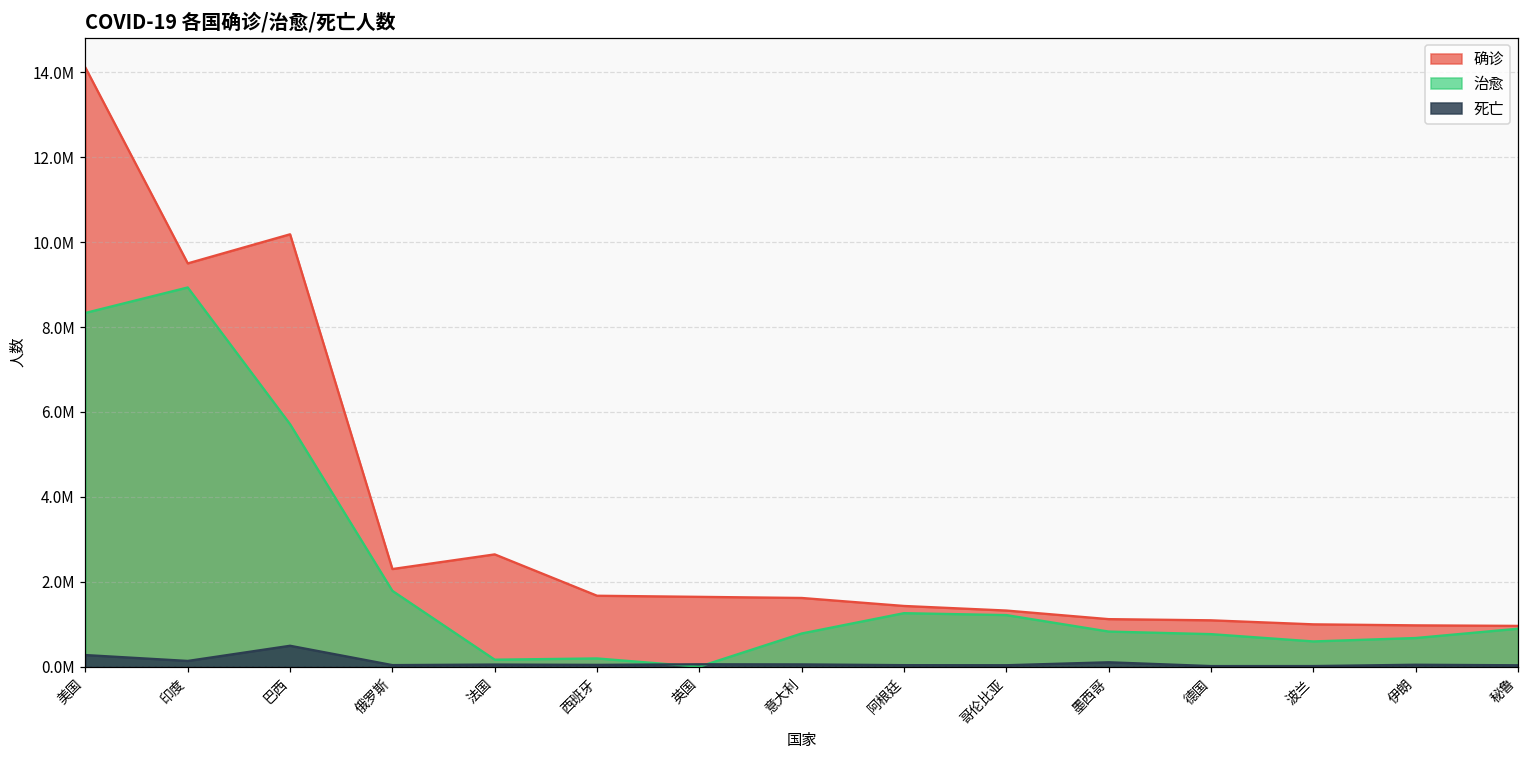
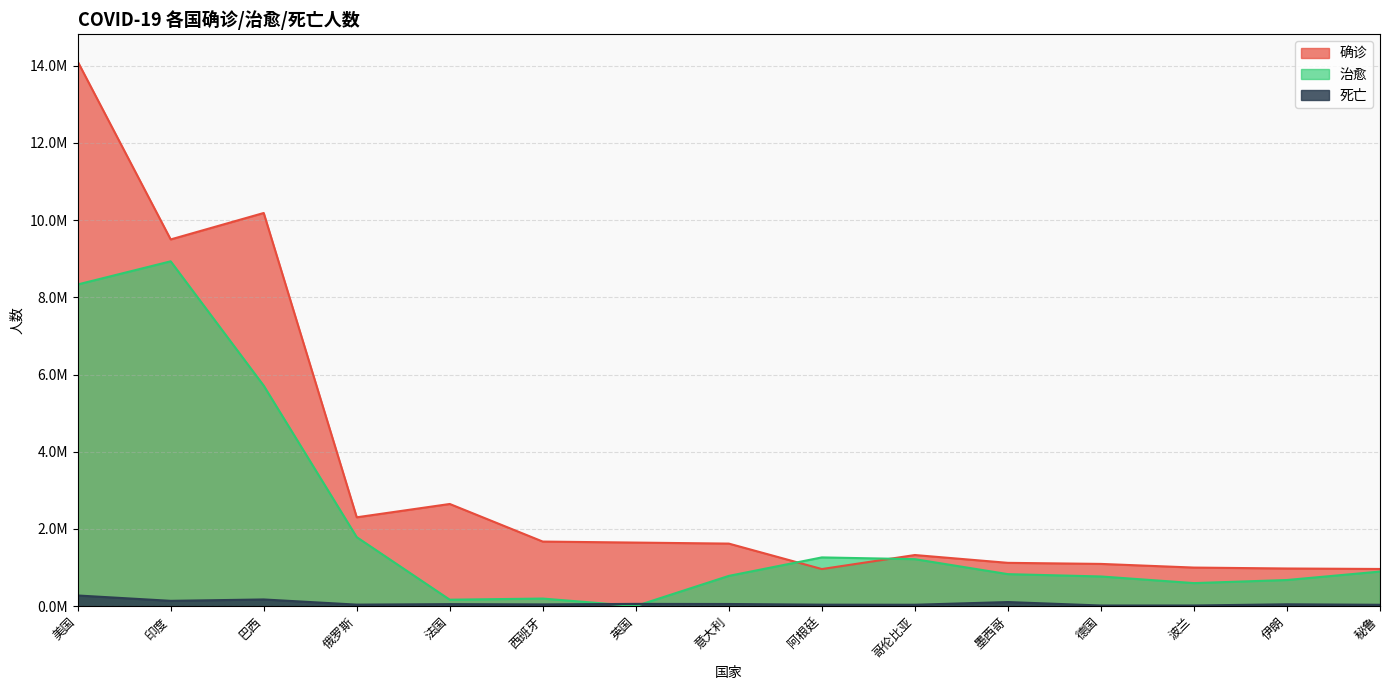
死亡, 巴西: 500000 -> 200000
确诊, 阿根廷: 1400000 -> 1000000
